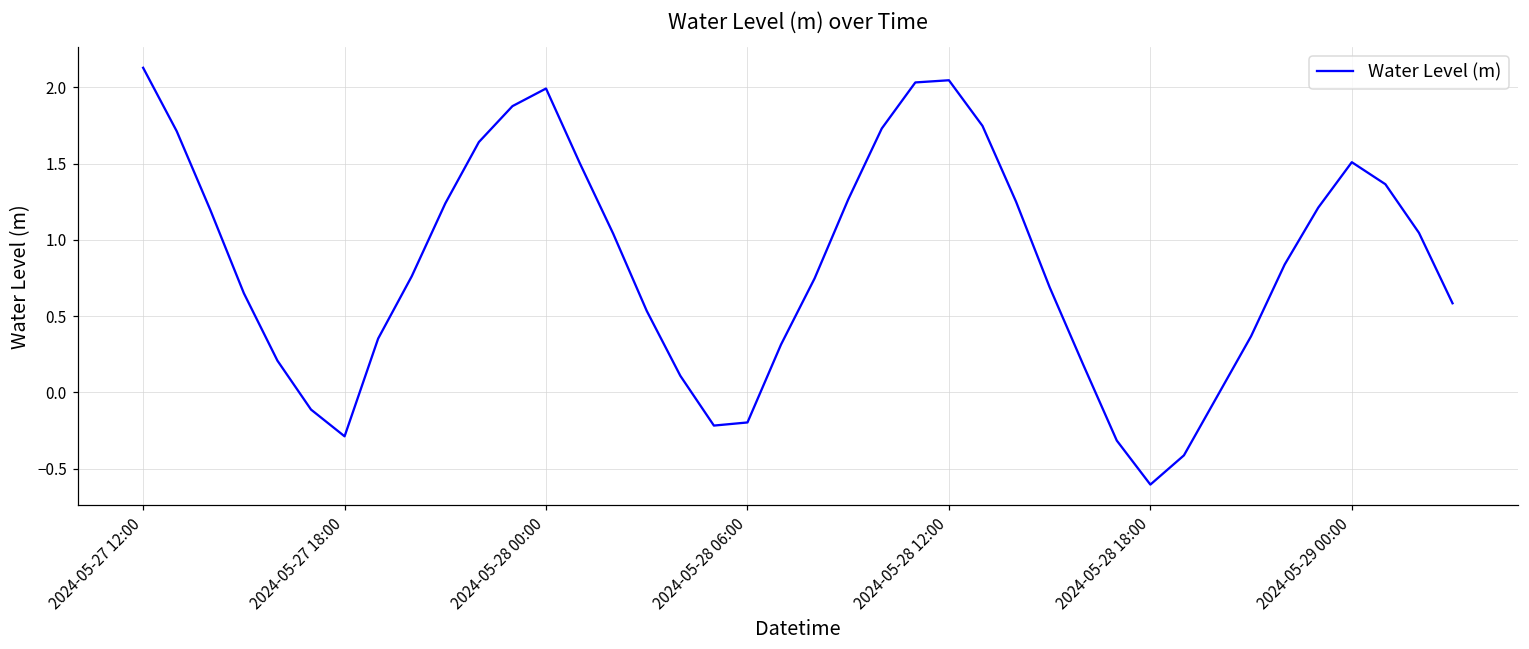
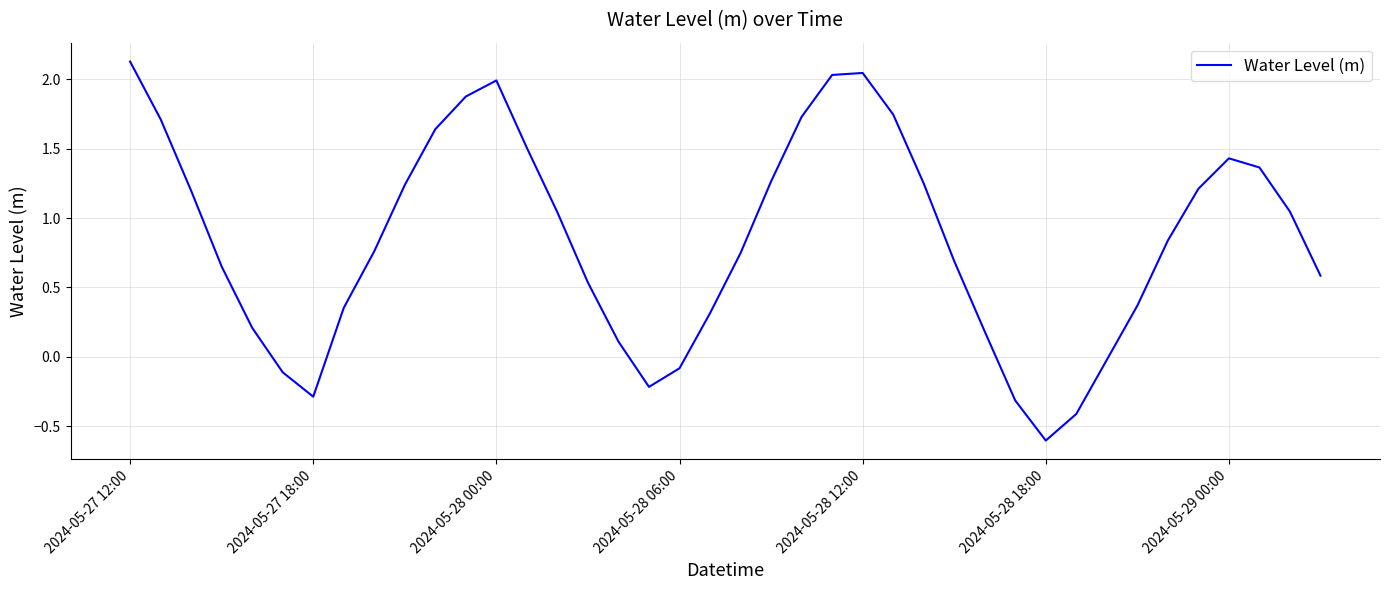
2024-05-28 06:00: -0.20 -> -0.08
2024-05-29 00:00: 1.51 -> 1.43
